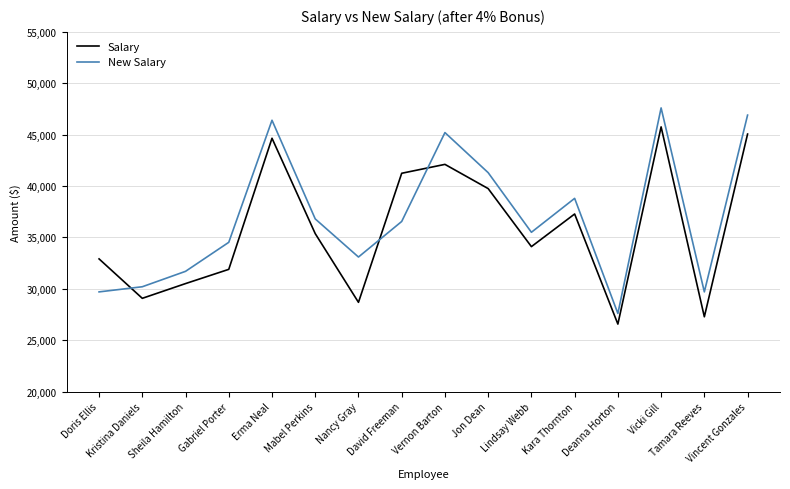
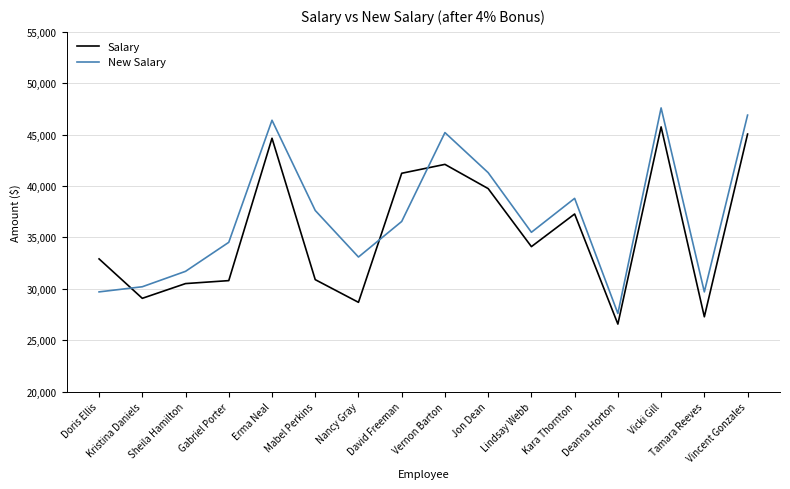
Salary, Gabriel Porter: 31,900 -> 30,800
Salary, Mabel Perkins: 35,400 -> 30,900
New Salary, Mabel Perkins: 36,800 -> 37,600
